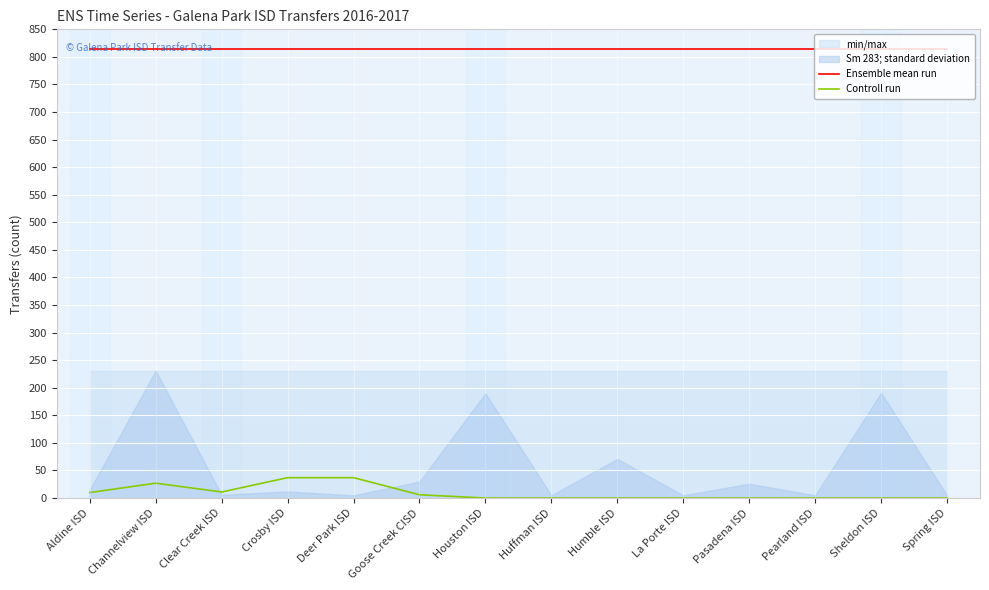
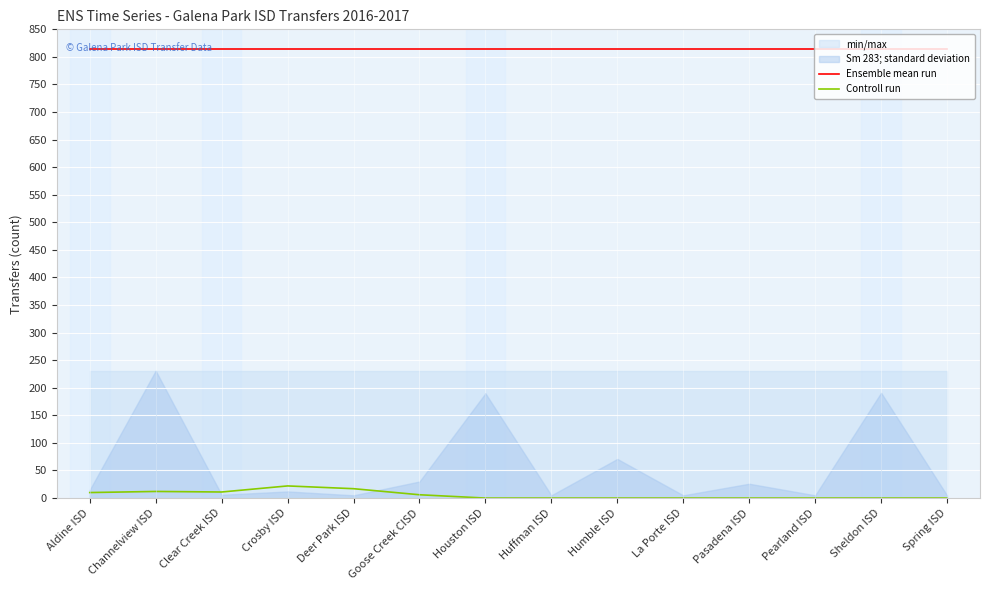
Controll run, Channelview ISD: 30 -> 10
Controll run, Crosby ISD: 40 -> 20
Controll run, Deer Park ISD: 40 -> 20
